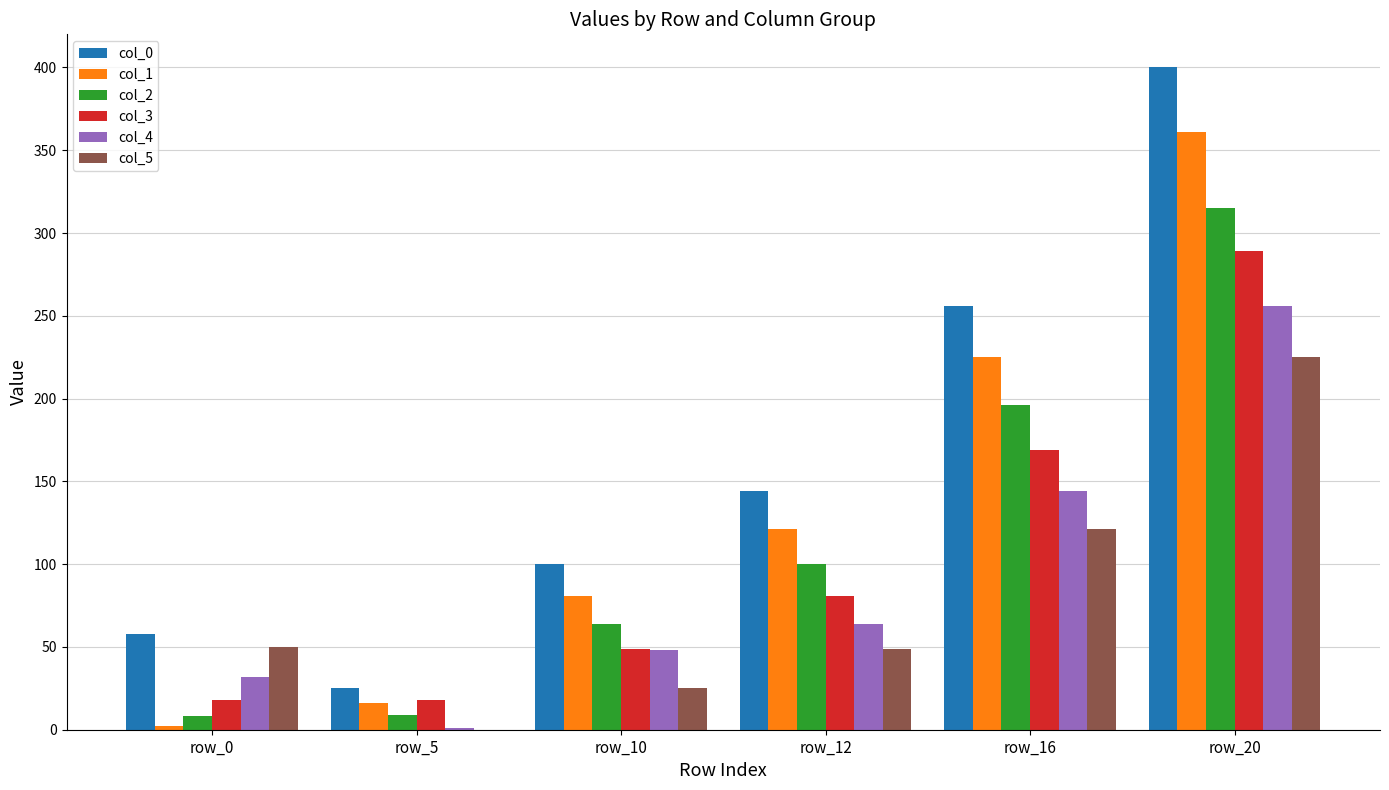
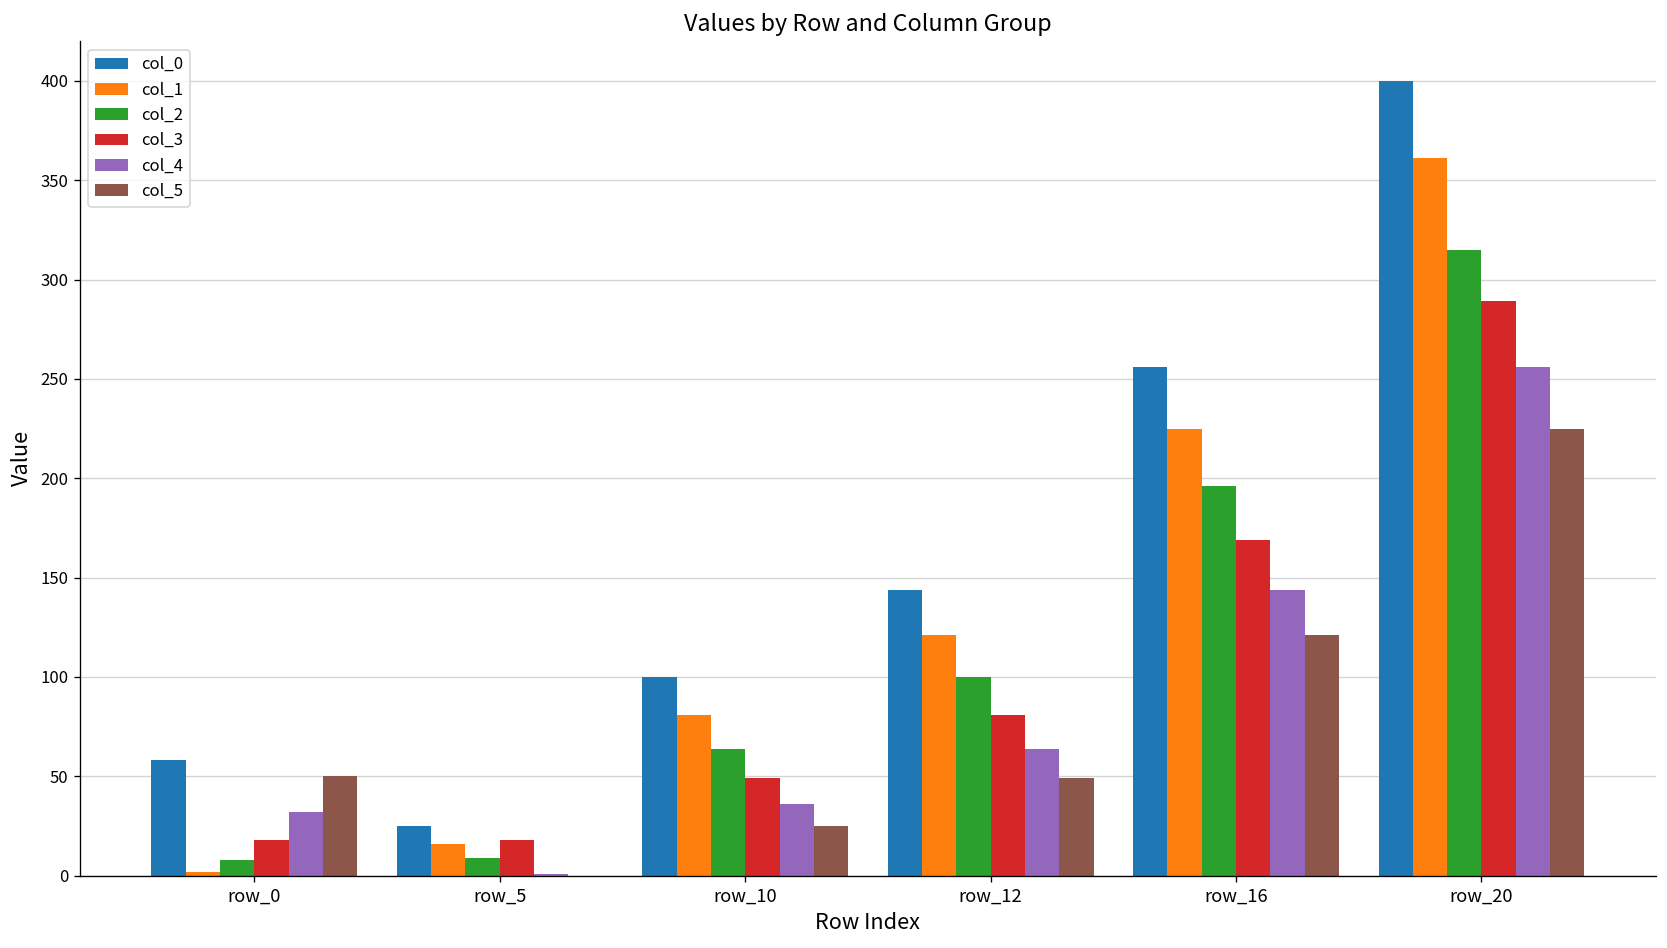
col_4, row_10: 48 -> 36
